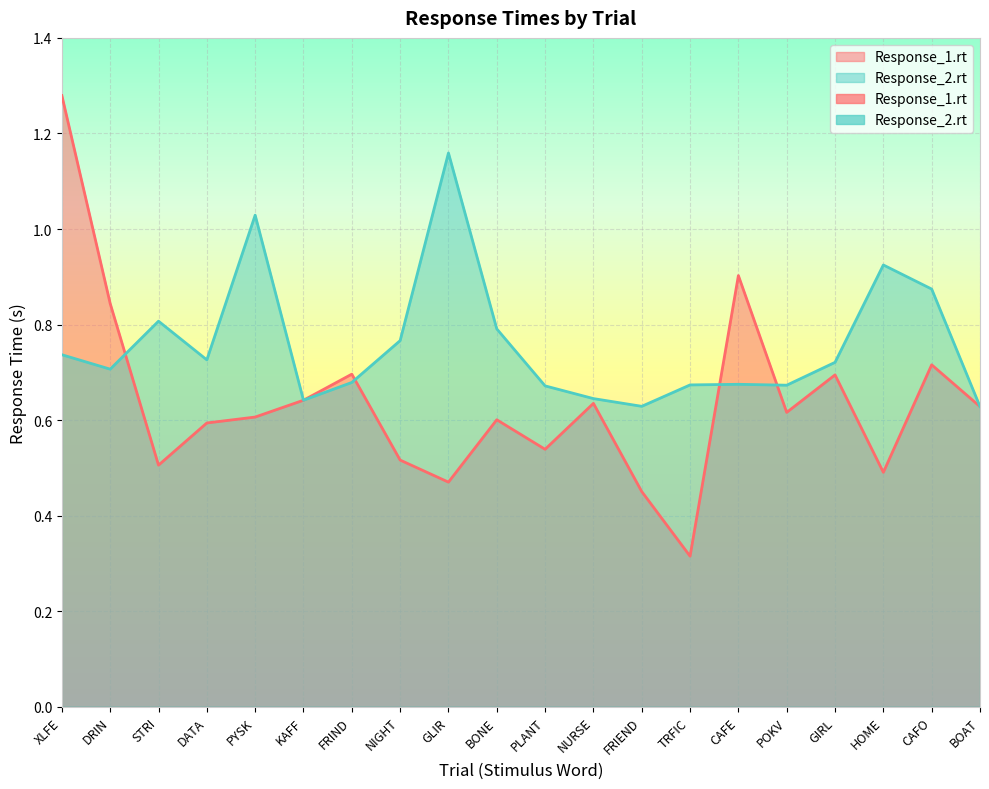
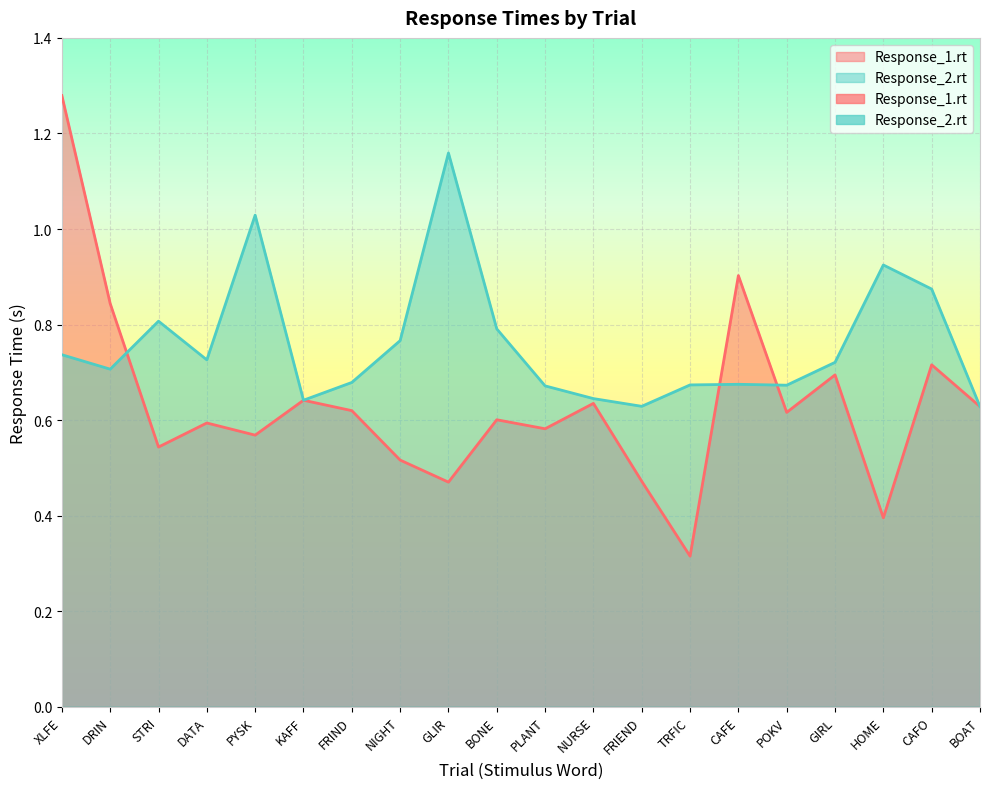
Response_1.rt, STRI: 0.51 -> 0.54
Response_1.rt, PYSK: 0.61 -> 0.57
Response_1.rt, FRIND: 0.70 -> 0.62
Response_1.rt, PLANT: 0.54 -> 0.58
Response_1.rt, FRIEND: 0.45 -> 0.47
Response_1.rt, HOME: 0.49 -> 0.40
